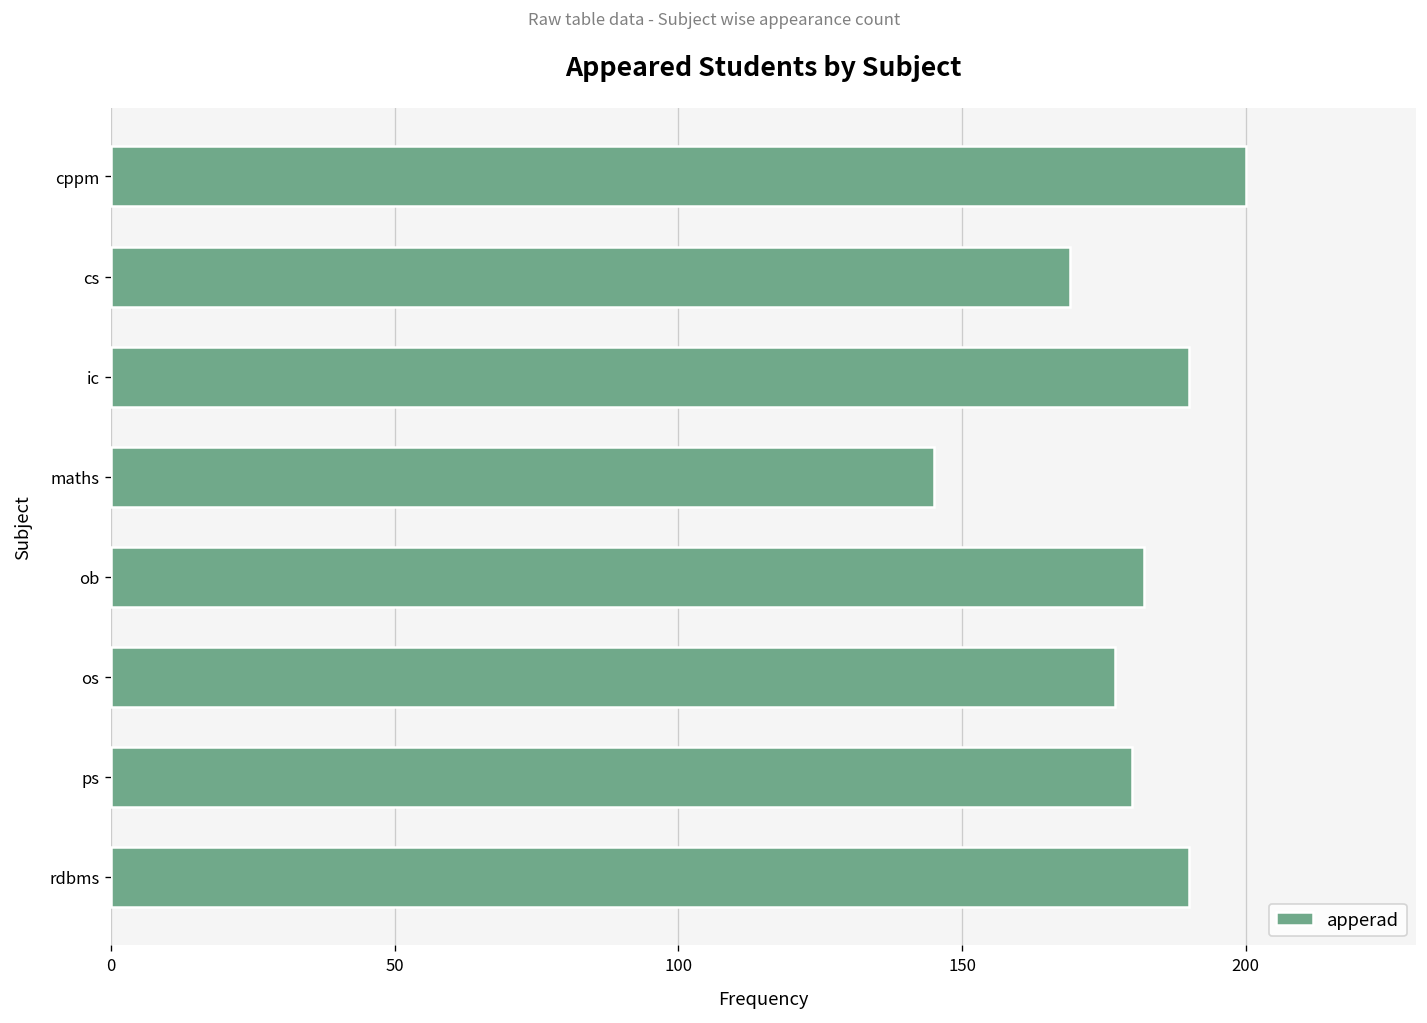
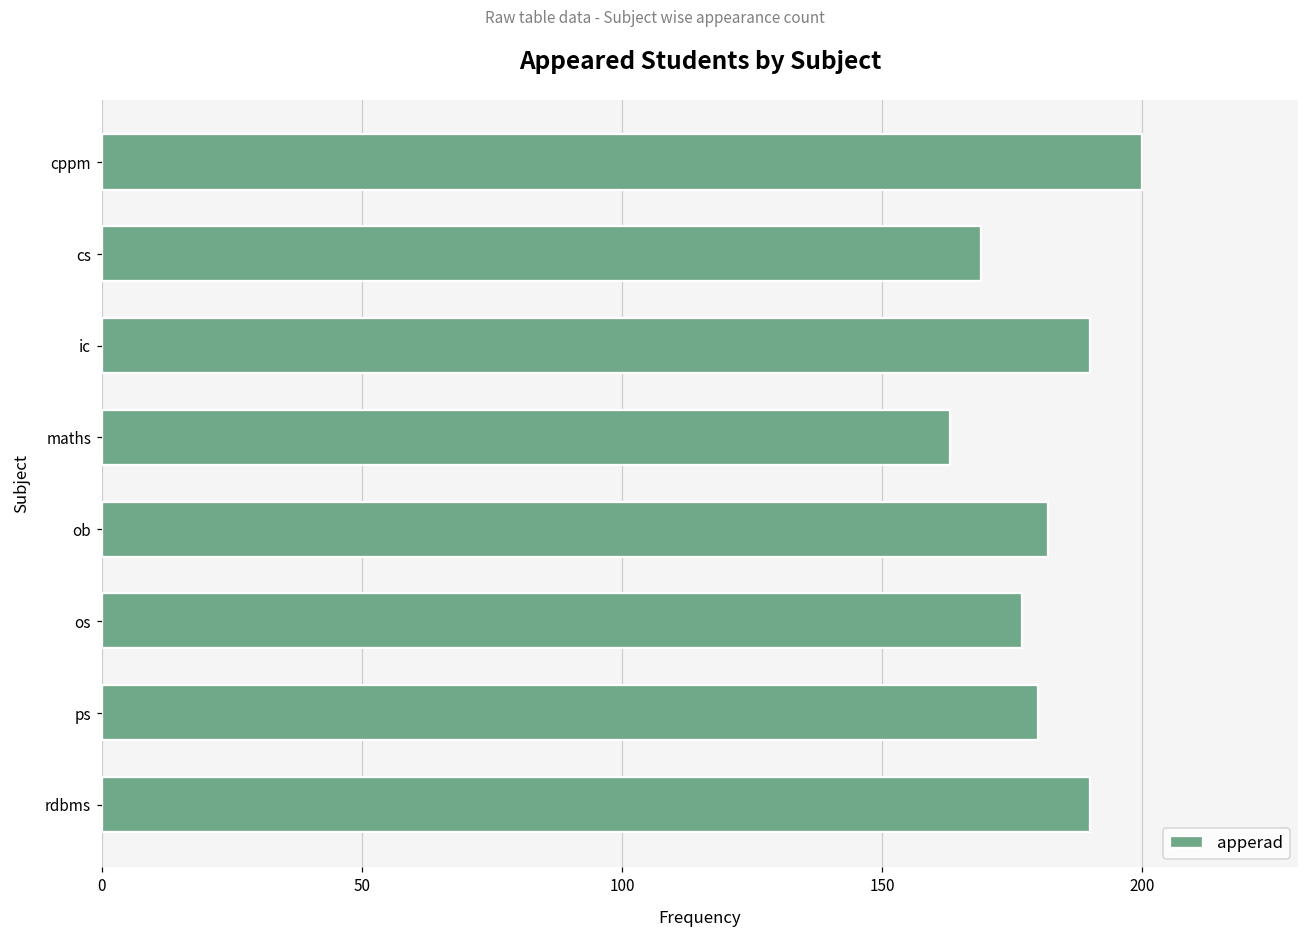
maths: 145 -> 163
